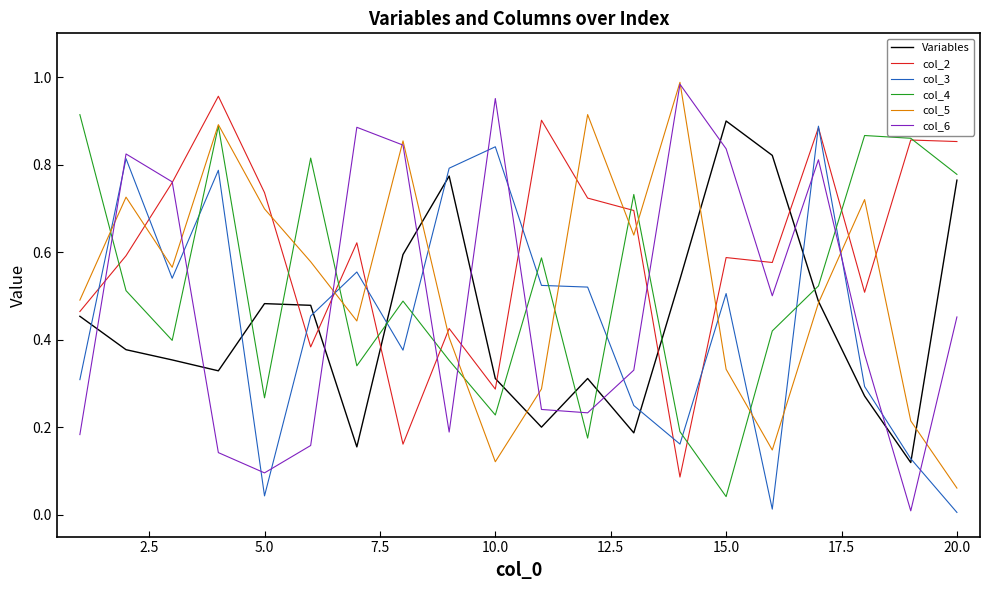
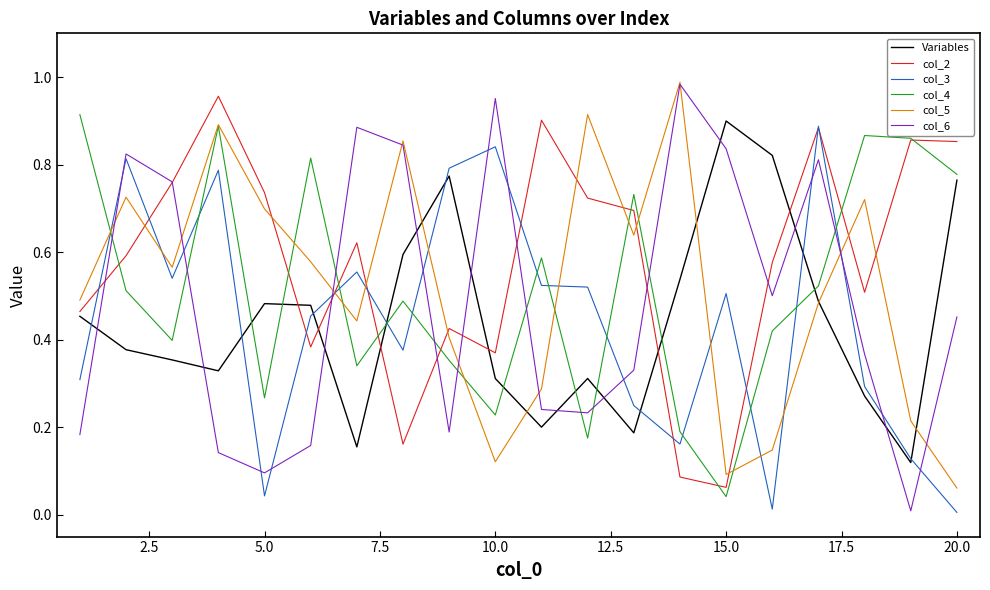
col_2, 10.0: 0.29 -> 0.37
col_2, 15.0: 0.59 -> 0.06
col_5, 15.0: 0.33 -> 0.09
